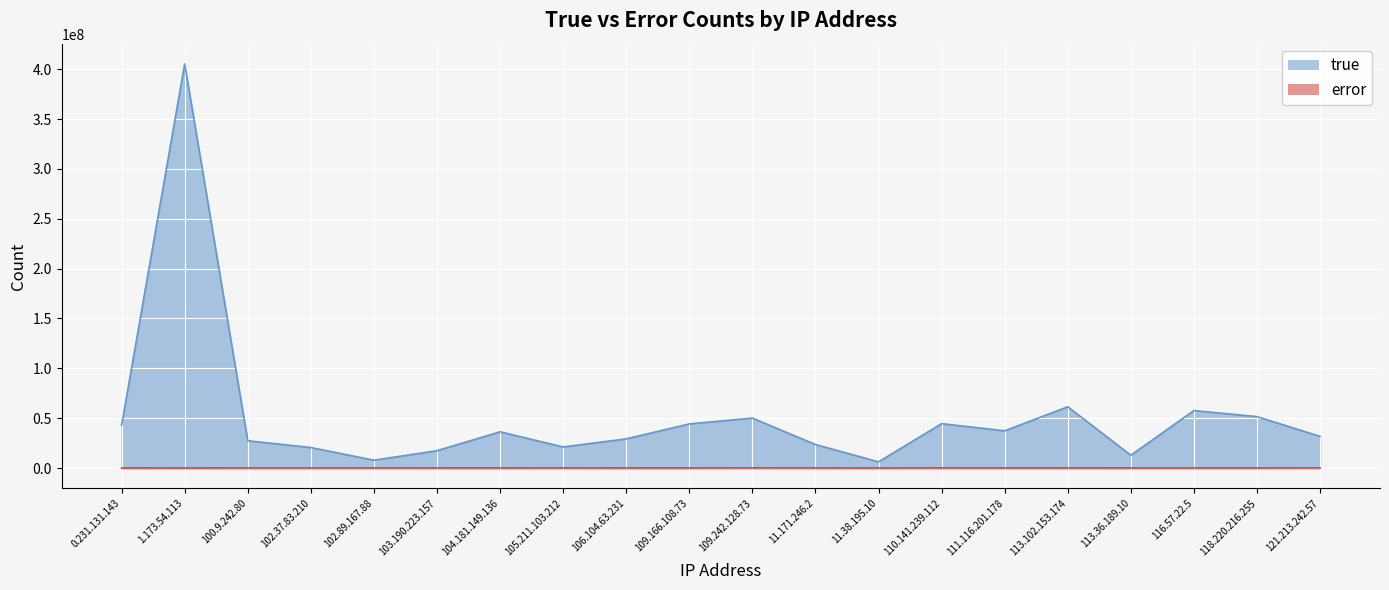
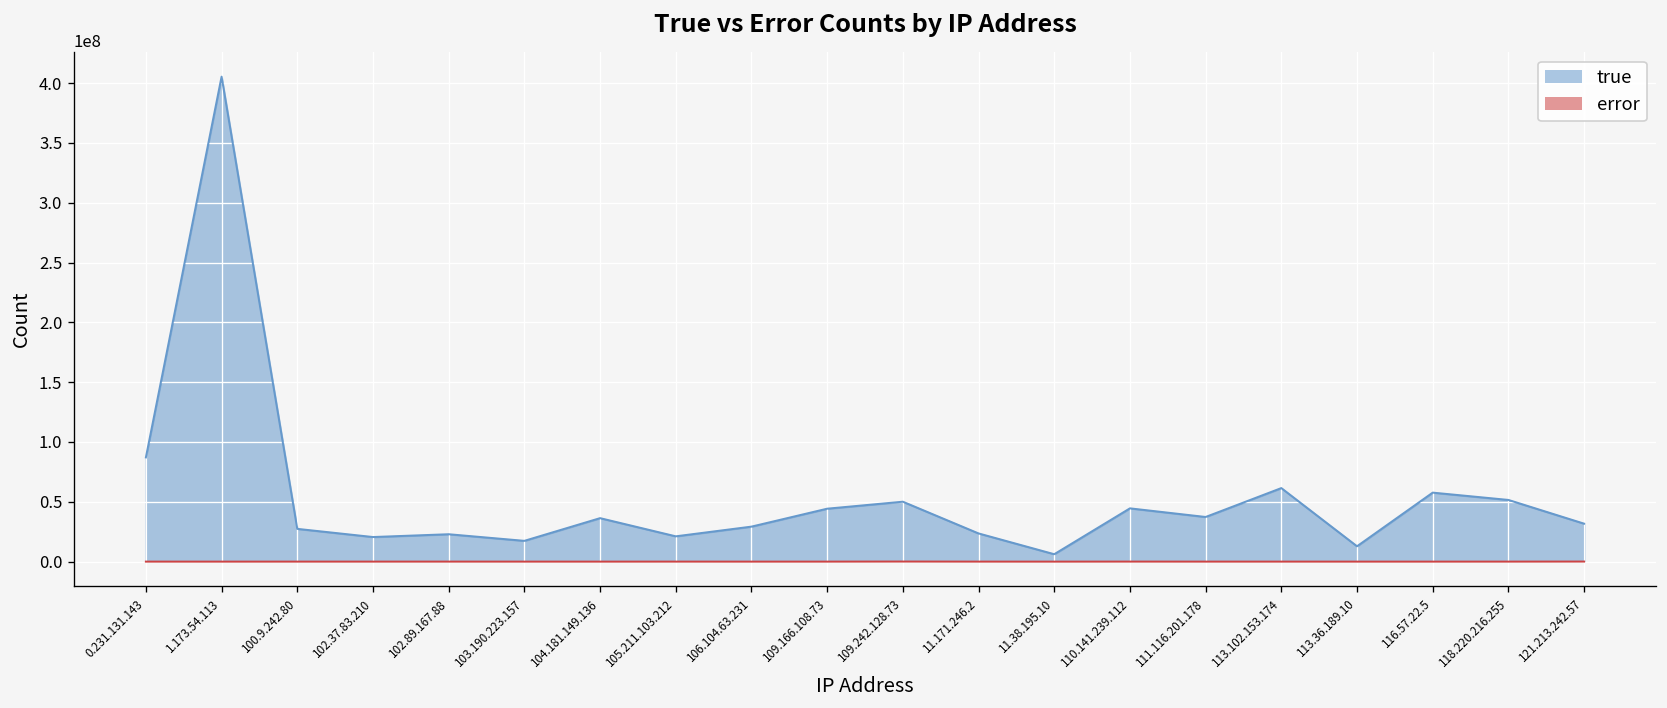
true, 0.231.131.143: 40000000 -> 90000000
true, 102.89.167.88: 10000000 -> 20000000
